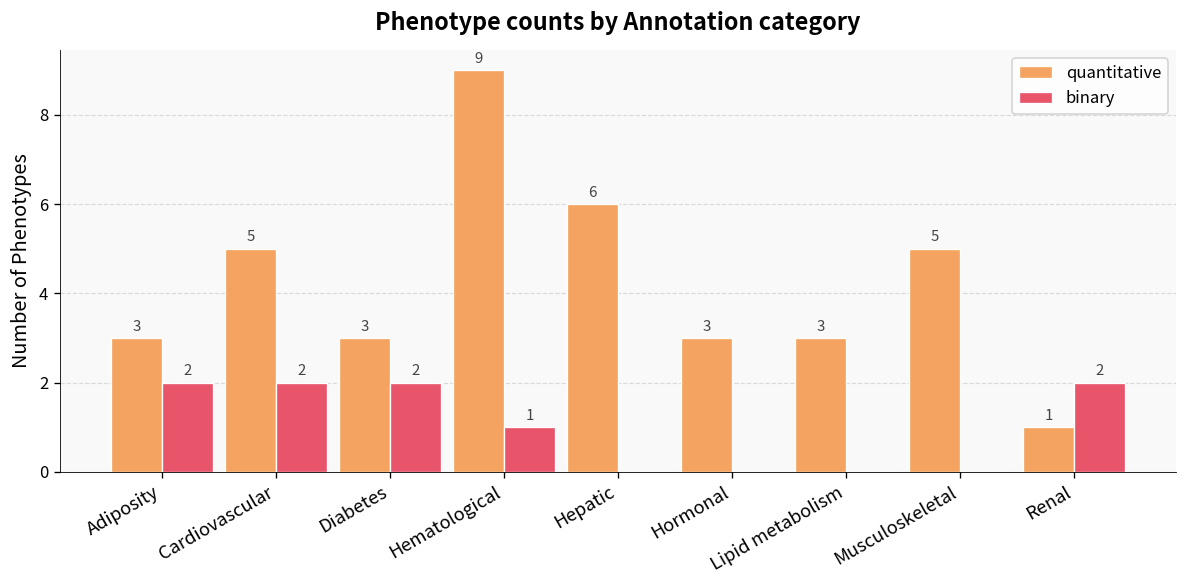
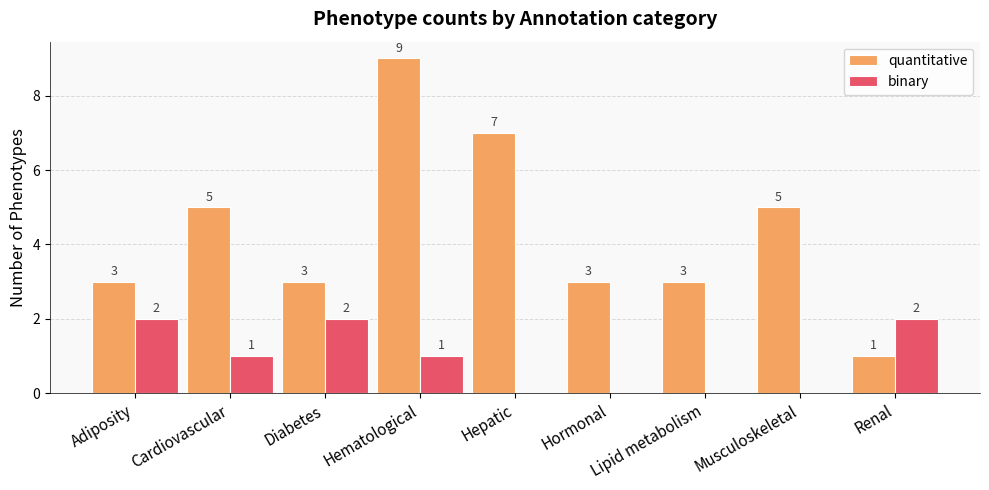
binary, Cardiovascular: 2 -> 1
quantitative, Hepatic: 6 -> 7
